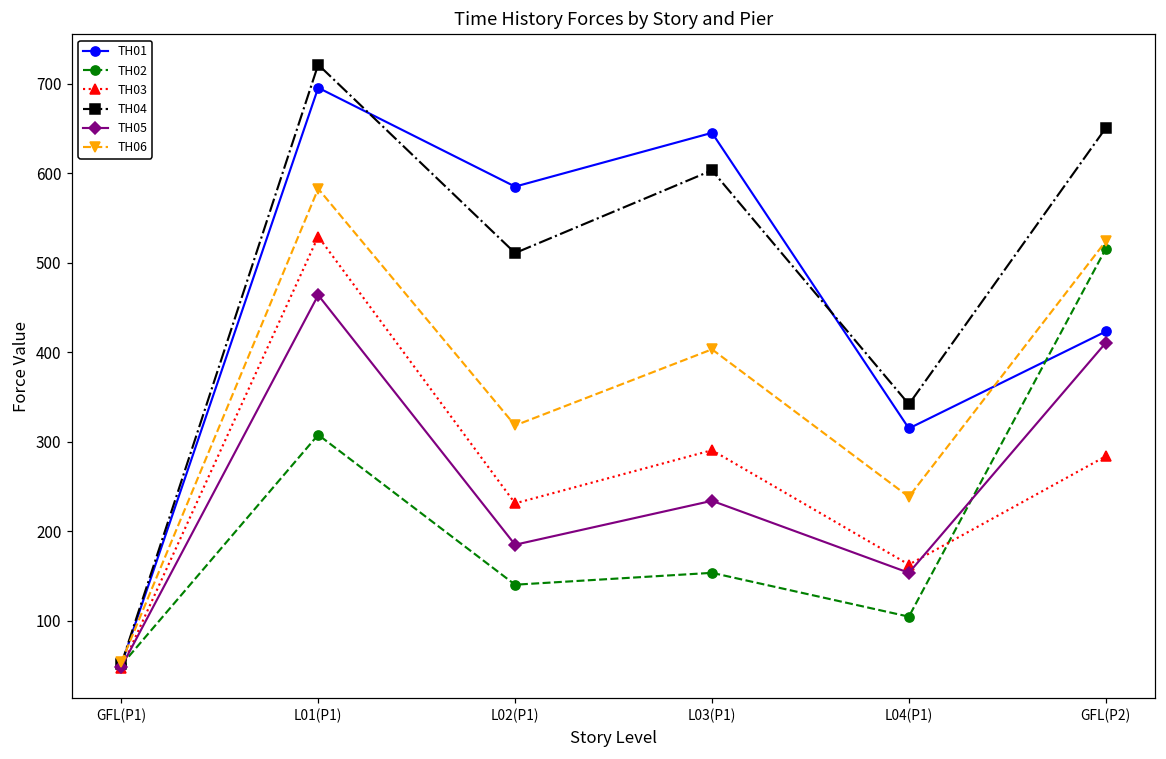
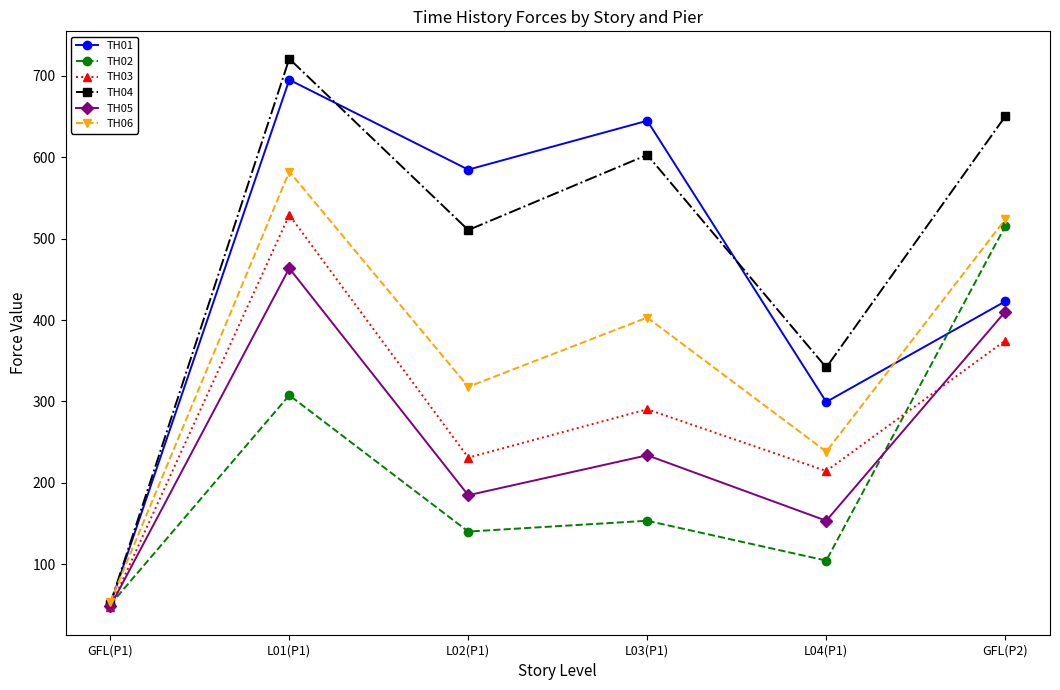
TH01, L04(P1): 310 -> 300
TH03, L04(P1): 160 -> 210
TH03, GFL(P2): 280 -> 370
